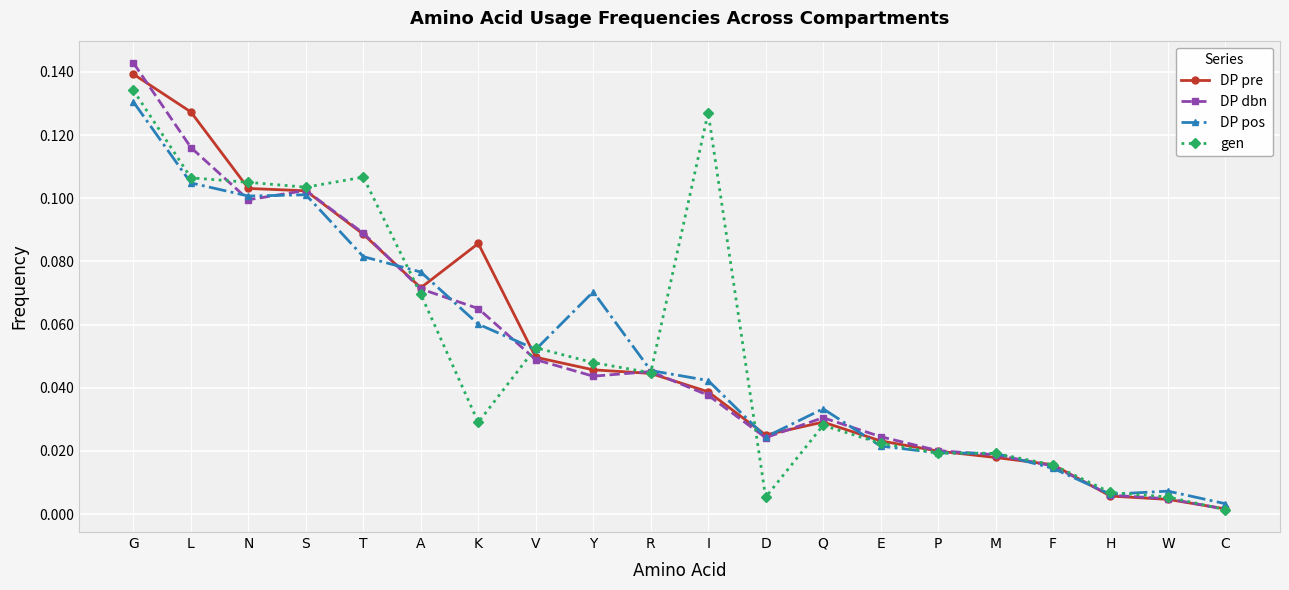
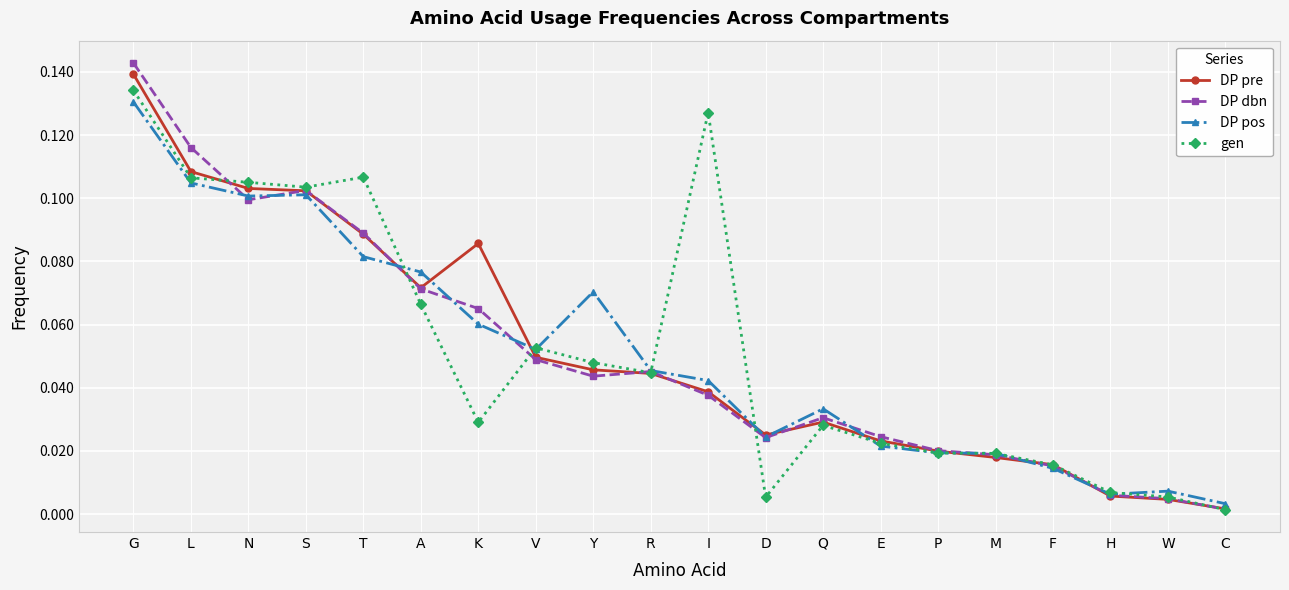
DP pre, L: 0.127 -> 0.108
gen, A: 0.070 -> 0.066
